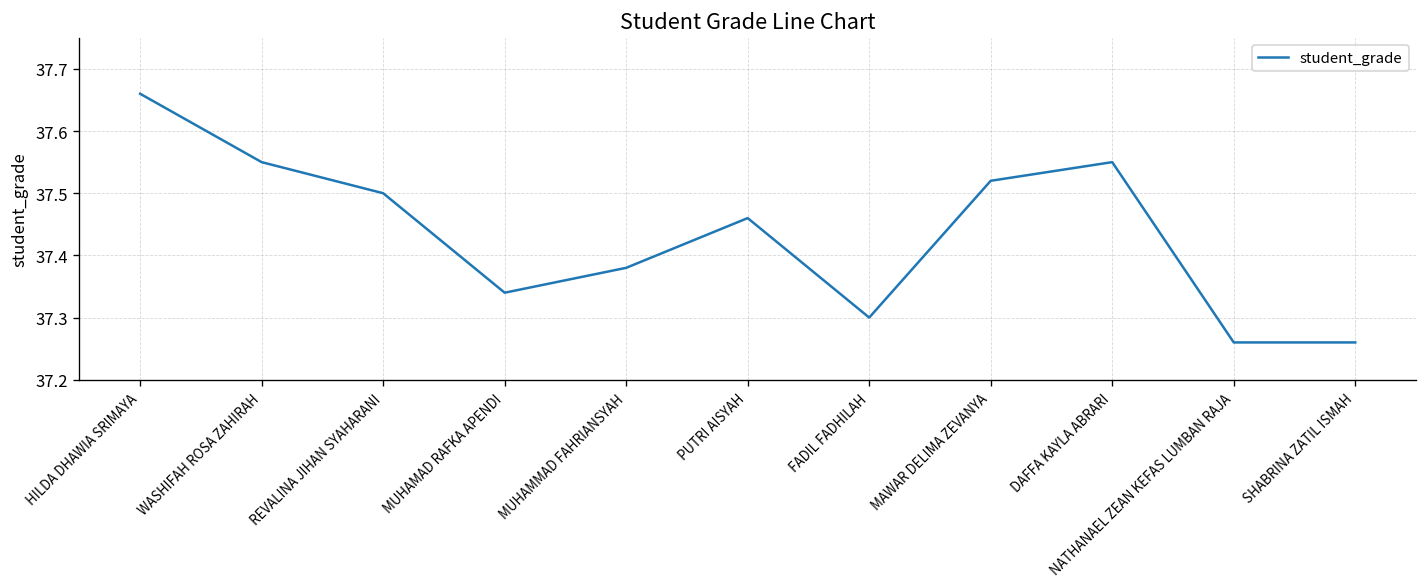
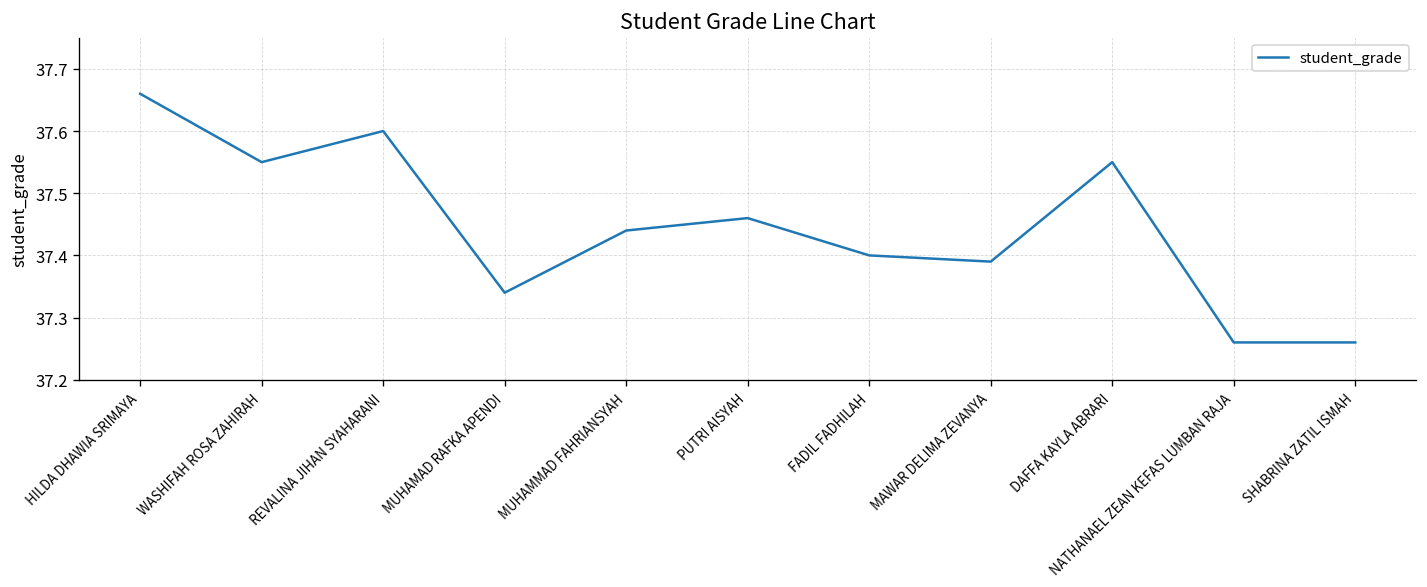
REVALINA JIHAN SYAHARANI: 37.5 -> 37.6
MUHAMMAD FAHRIANSYAH: 37.38 -> 37.44
FADIL FADHILAH: 37.3 -> 37.4
MAWAR DELIMA ZEVANYA: 37.52 -> 37.39
